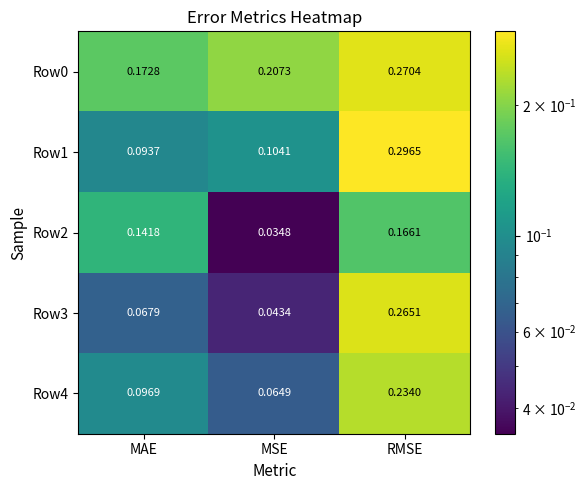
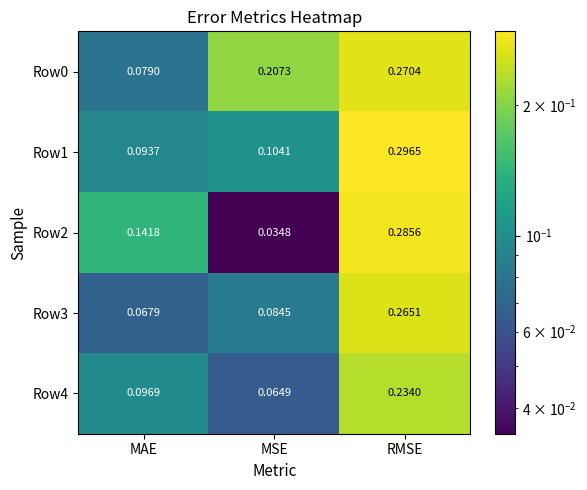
Row0, MAE: 0.1728 -> 0.0790
Row2, RMSE: 0.1661 -> 0.2856
Row3, MSE: 0.0434 -> 0.0845
